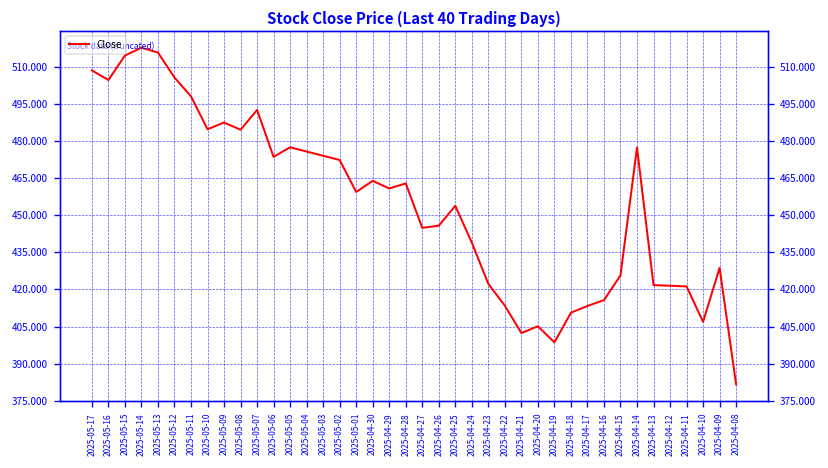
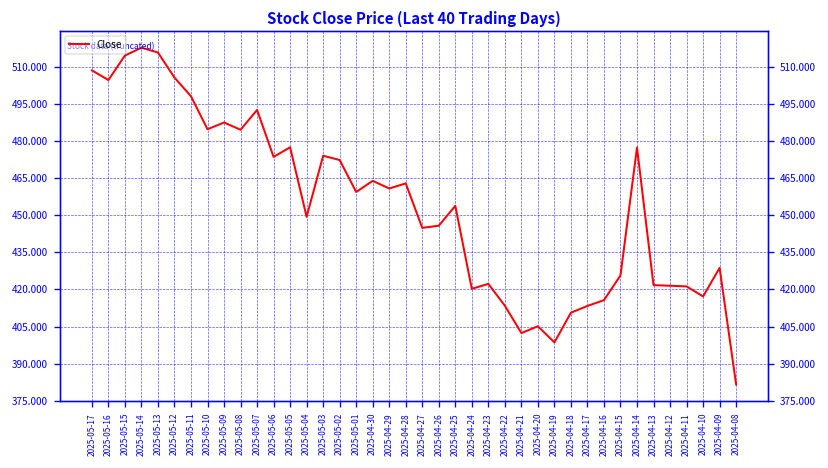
2025-05-04: 476 -> 449
2025-04-24: 439 -> 420
2025-04-10: 407 -> 417
